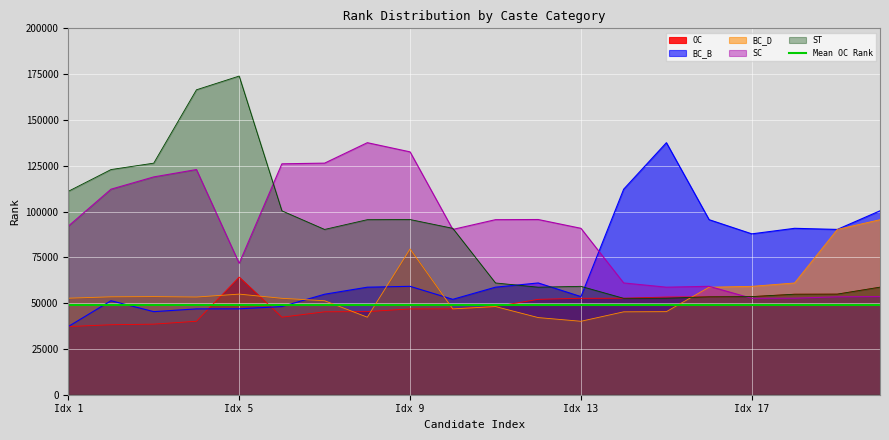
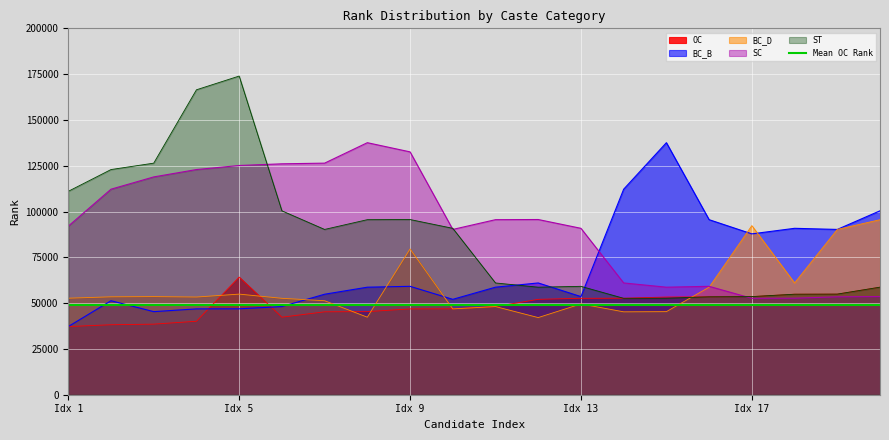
SC, Idx 5: 72000 -> 125000
BC_D, Idx 13: 40000 -> 50000
BC_D, Idx 17: 59000 -> 92000
